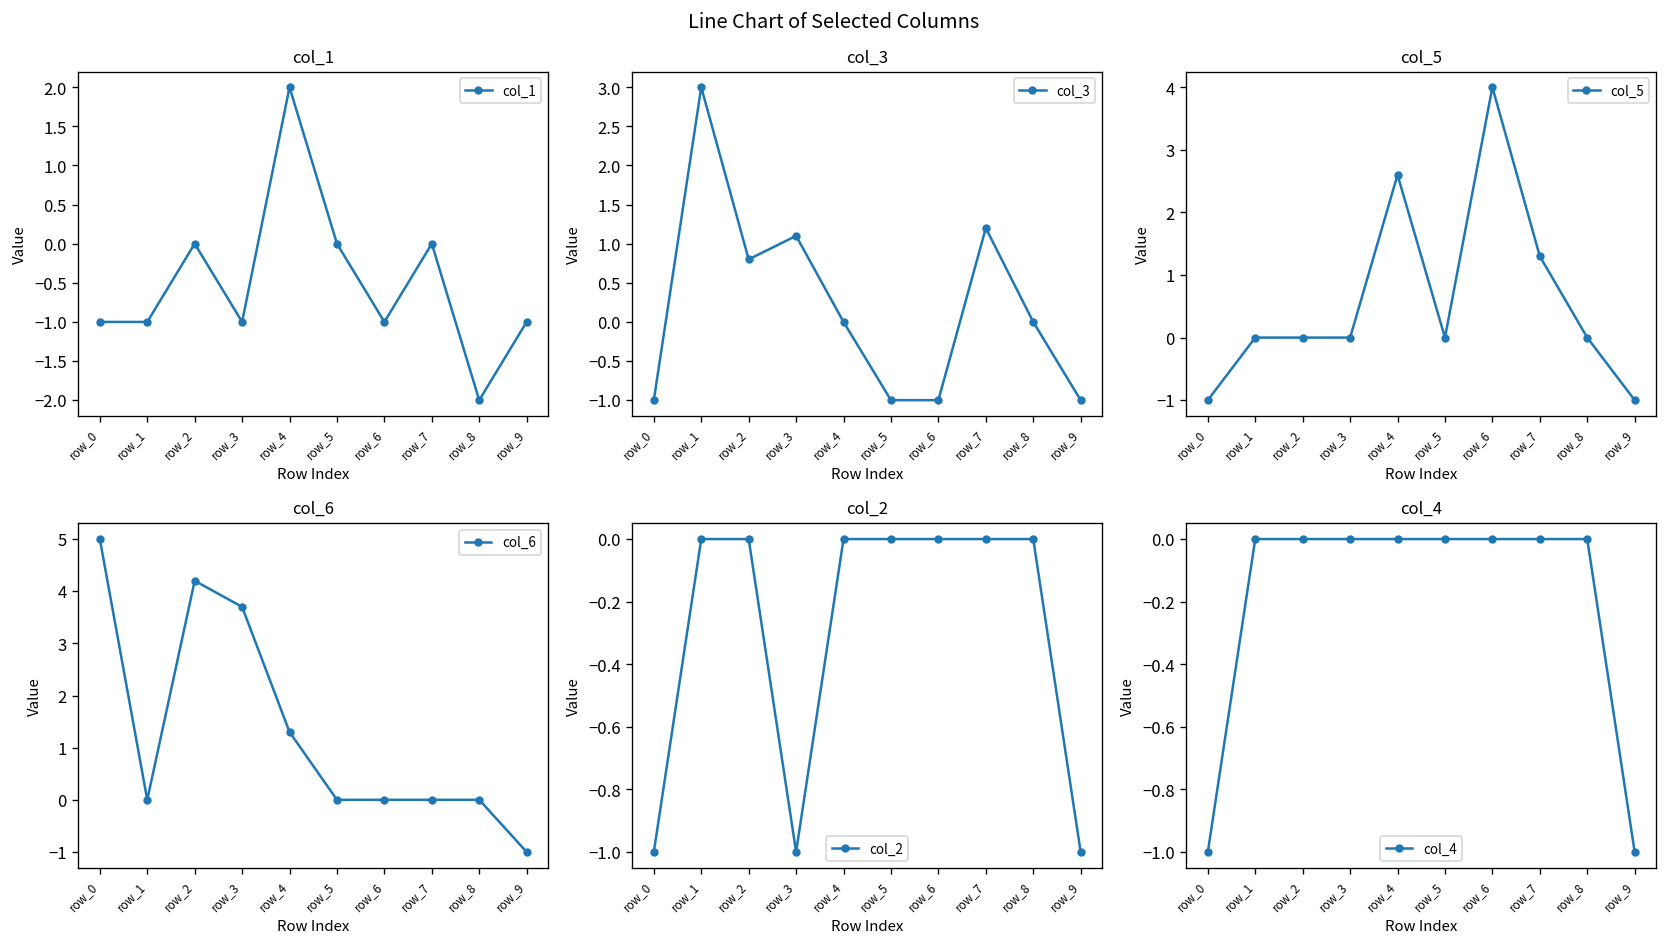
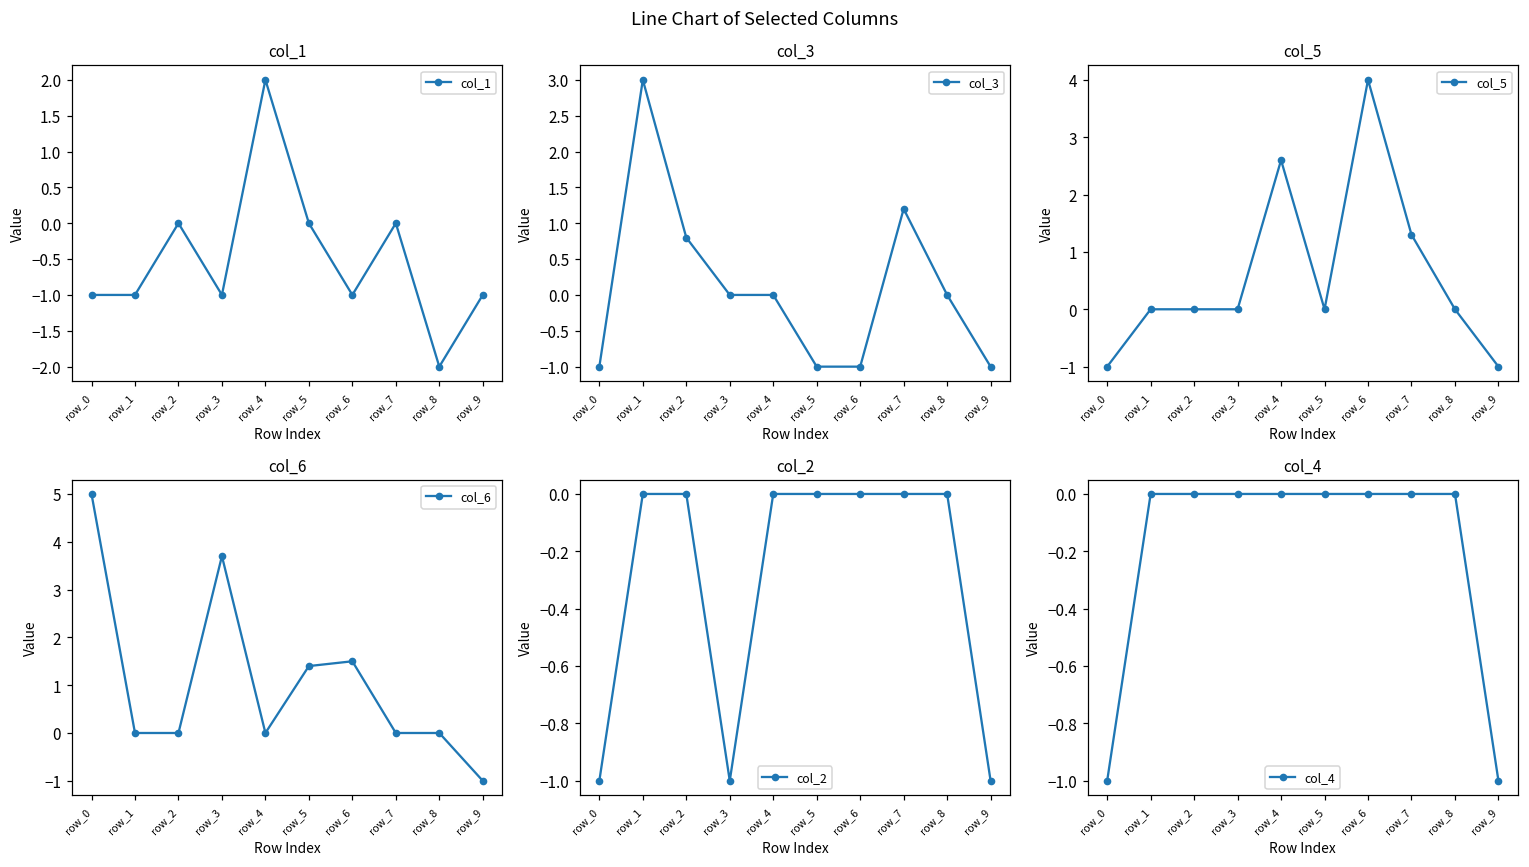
col_3, row_3: 1.1 -> 0.0
col_6, row_2: 4.2 -> 0.0
col_6, row_4: 1.3 -> 0.0
col_6, row_5: 0.0 -> 1.4
col_6, row_6: 0.0 -> 1.5
